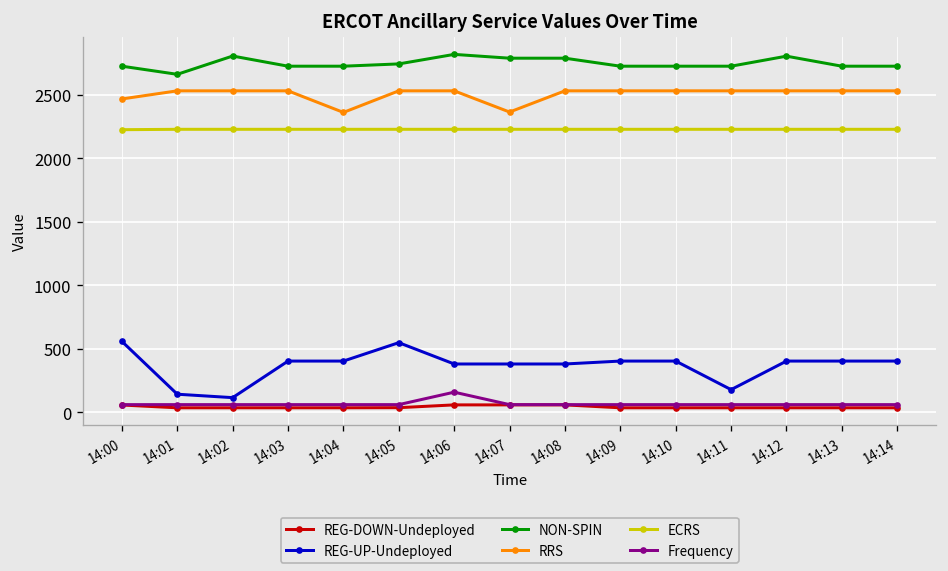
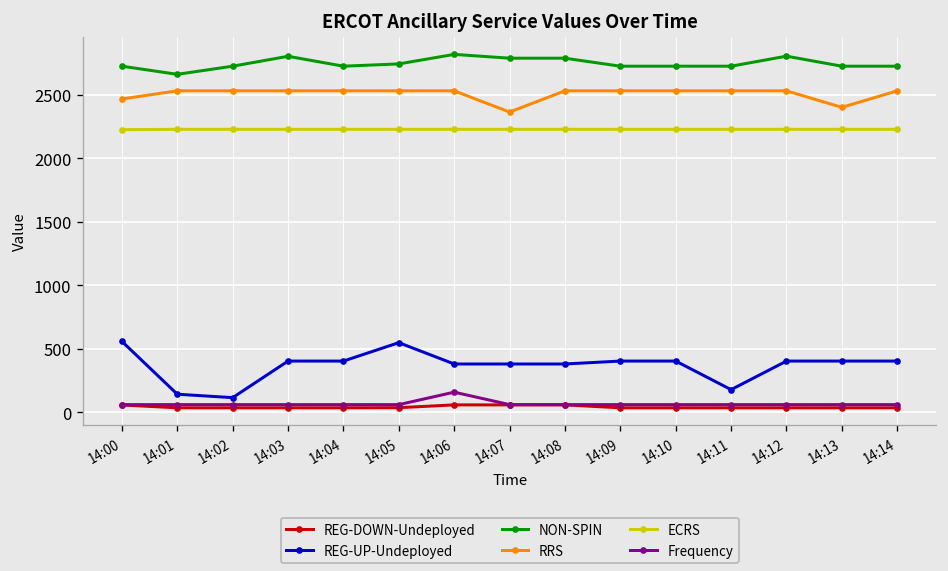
NON-SPIN, 14:02: 2810 -> 2730
NON-SPIN, 14:03: 2730 -> 2800
RRS, 14:04: 2360 -> 2530
RRS, 14:13: 2530 -> 2400
